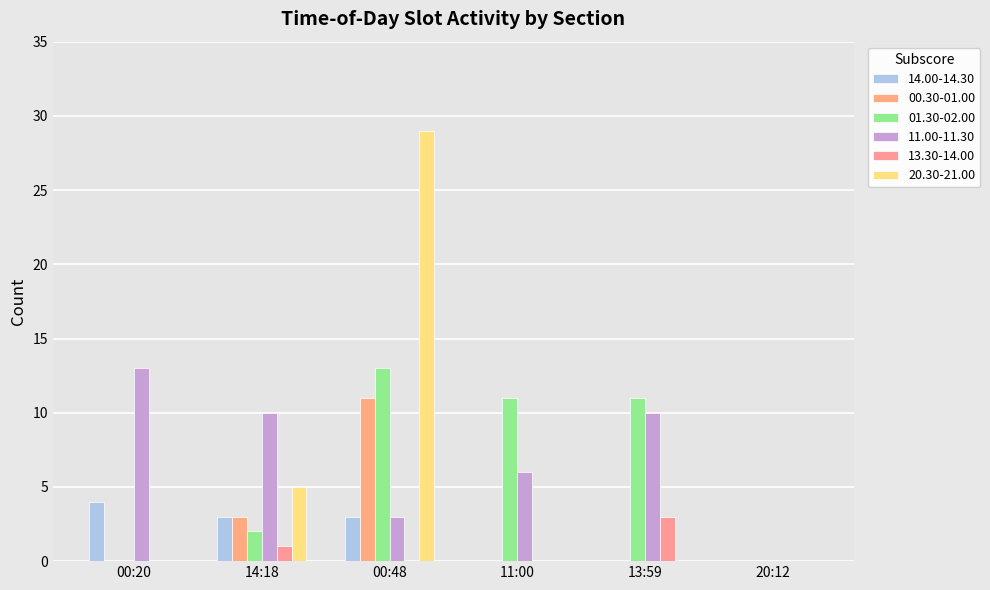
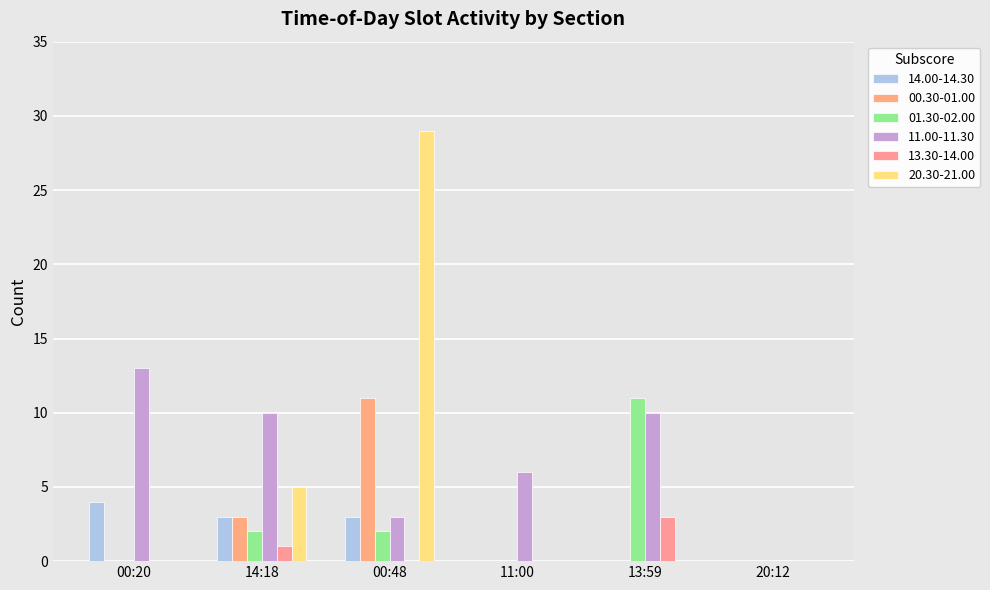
01.30-02.00, 00:48: 13 -> 2
01.30-02.00, 11:00: 11 -> 0
